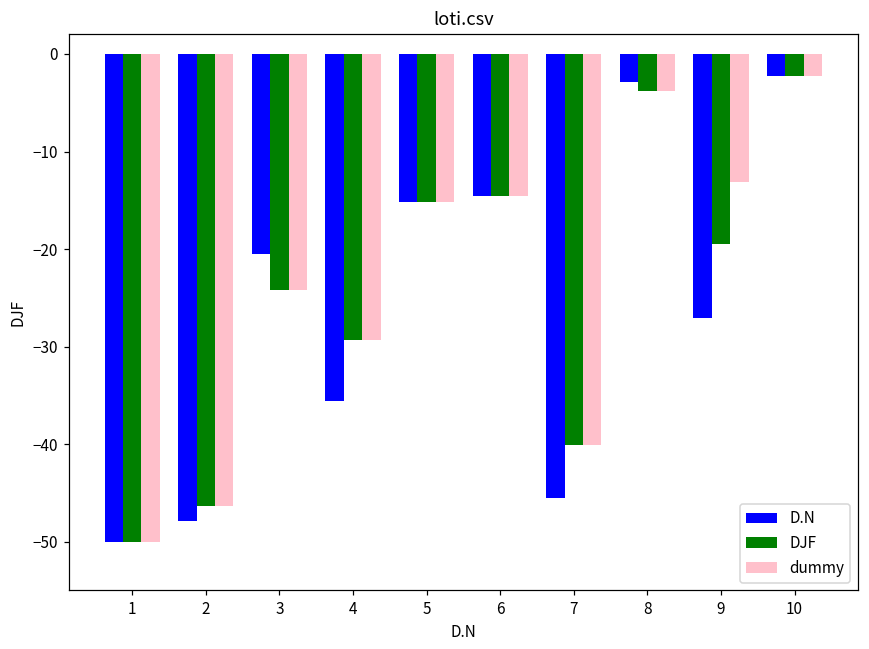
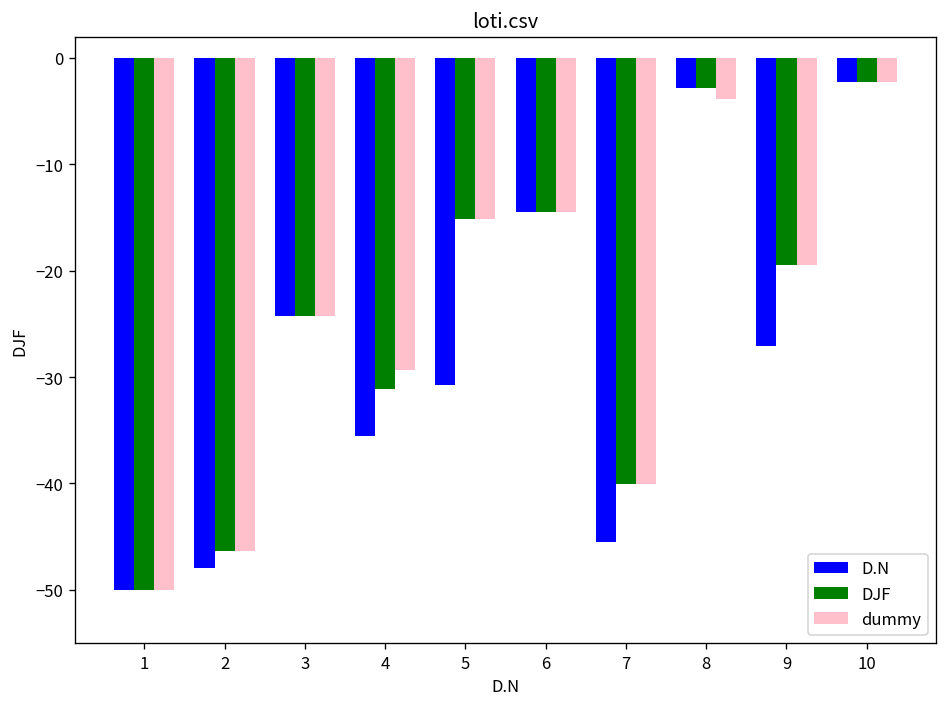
D.N, 3: -20 -> -24
DJF, 4: -29 -> -31
D.N, 5: -15 -> -31
DJF, 8: -4 -> -3
dummy, 9: -13 -> -19
